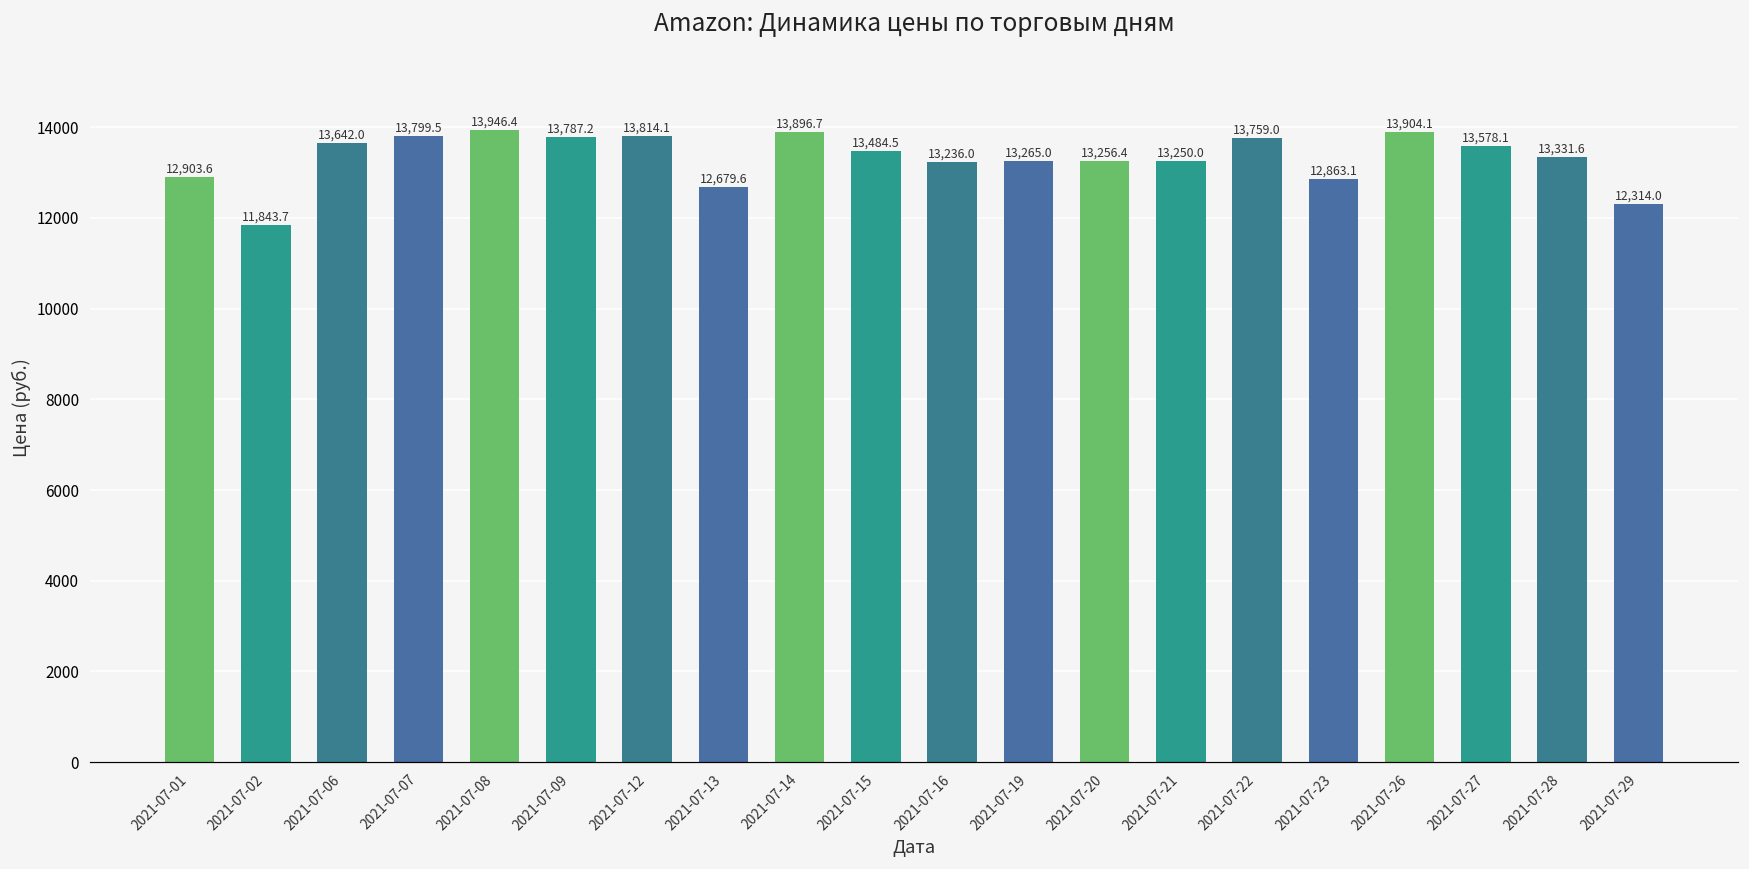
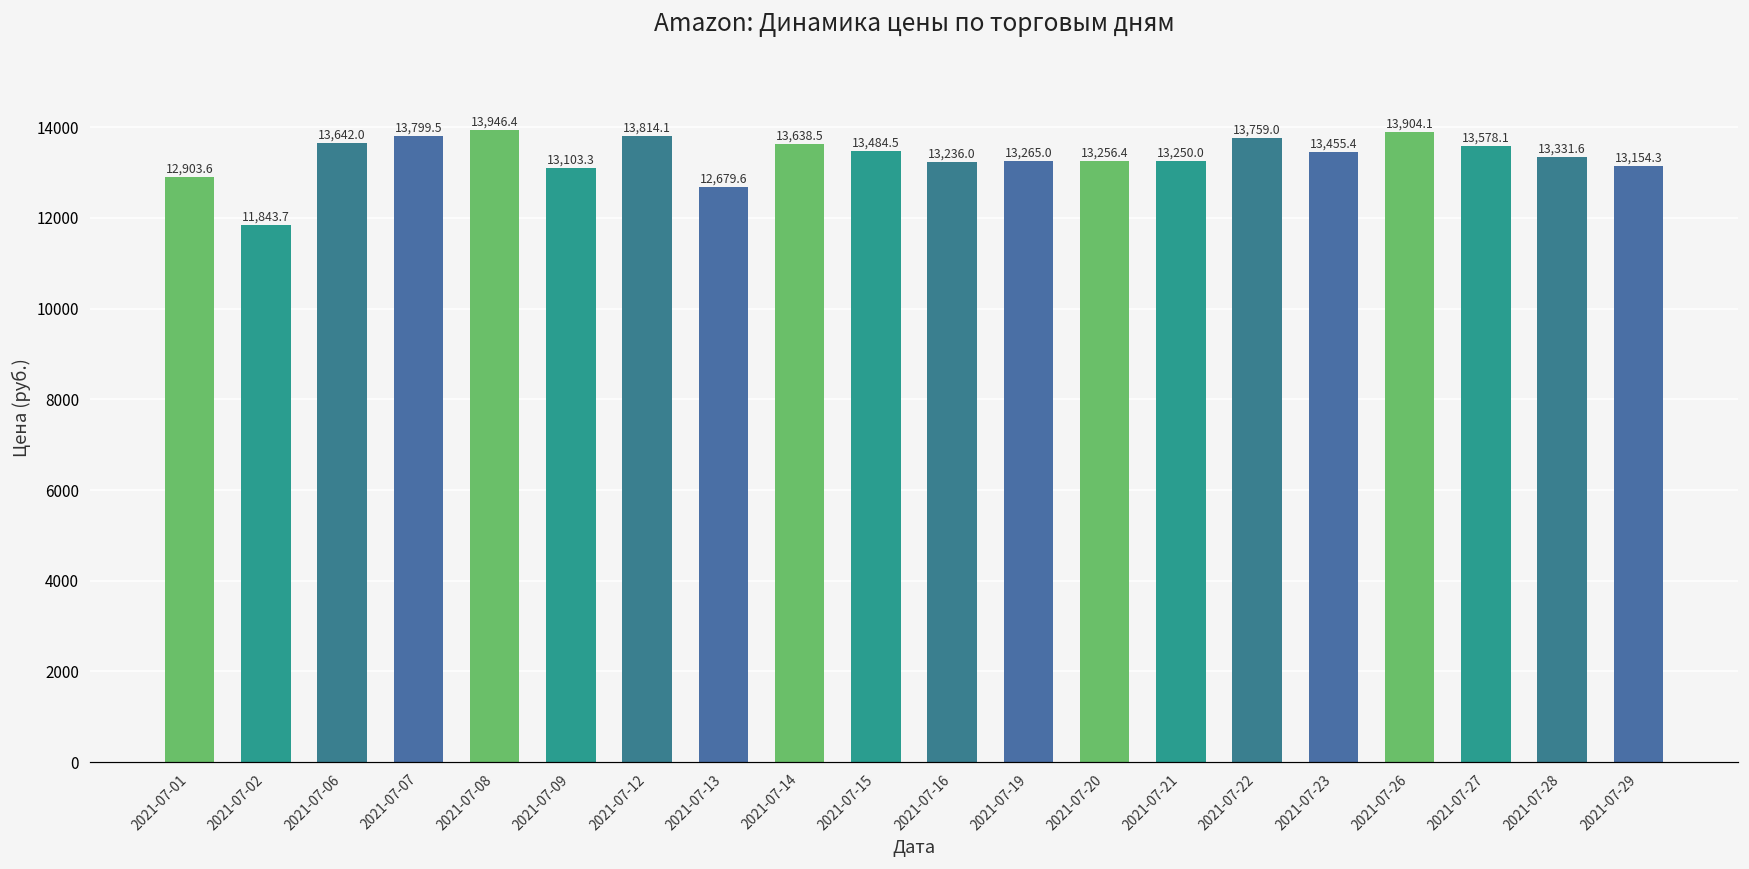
2021-07-09: 13,787.2 -> 13,103.3
2021-07-14: 13,896.7 -> 13,638.5
2021-07-23: 12,863.1 -> 13,455.4
2021-07-29: 12,314.0 -> 13,154.3
